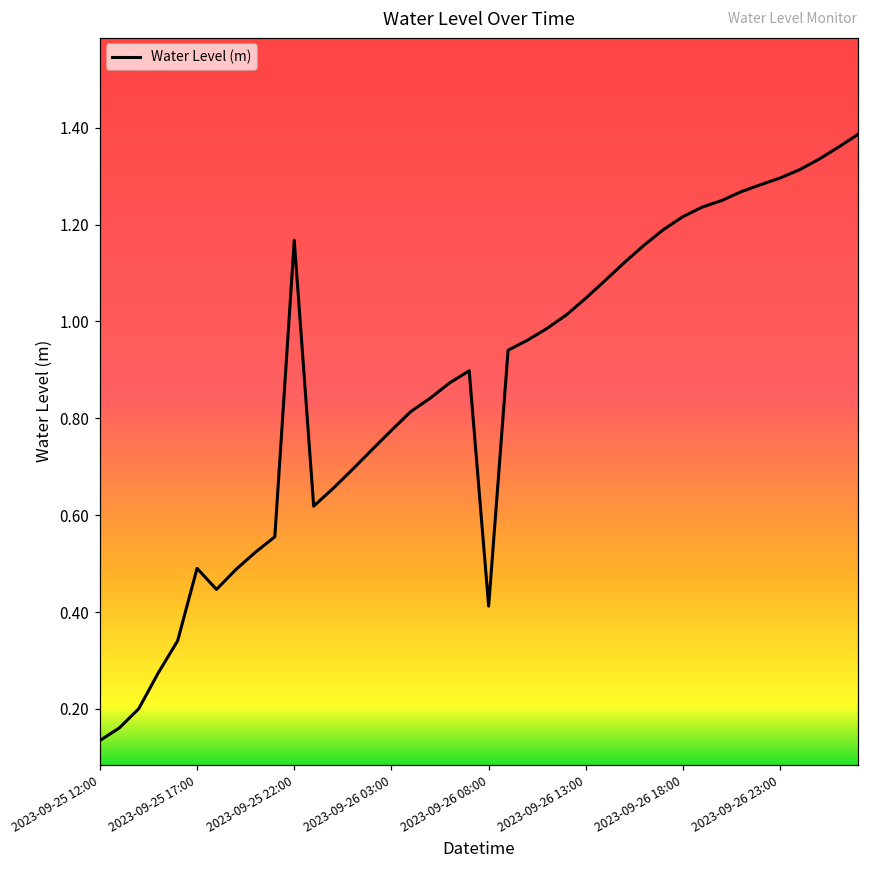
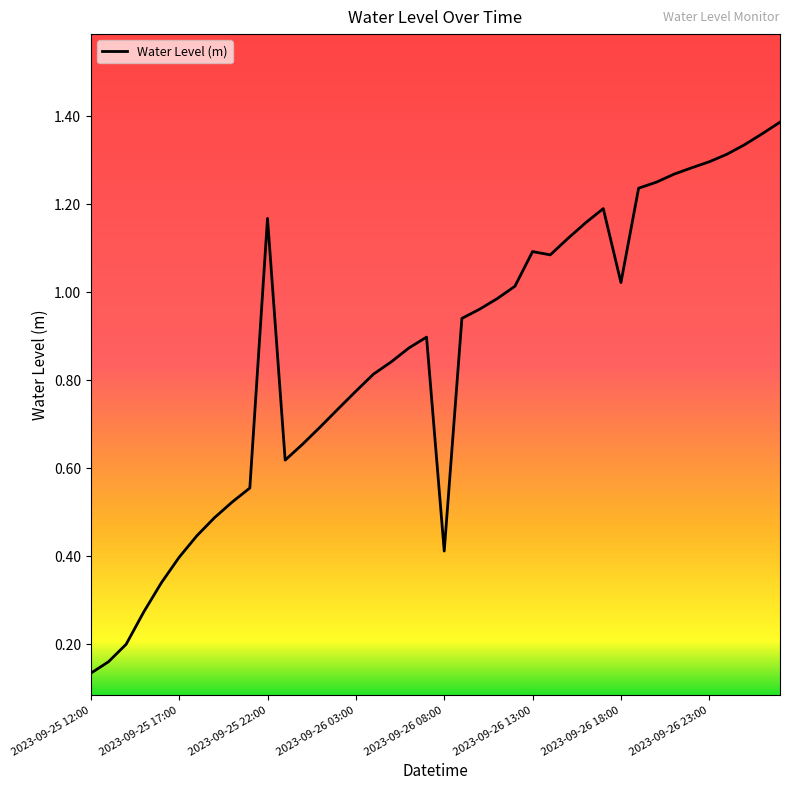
2023-09-25 17:00: 0.49 -> 0.40
2023-09-26 13:00: 1.05 -> 1.09
2023-09-26 18:00: 1.22 -> 1.02
